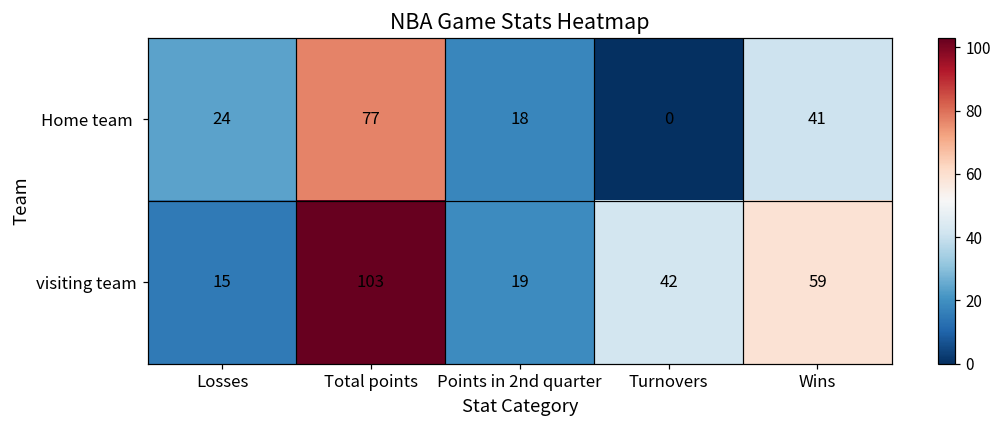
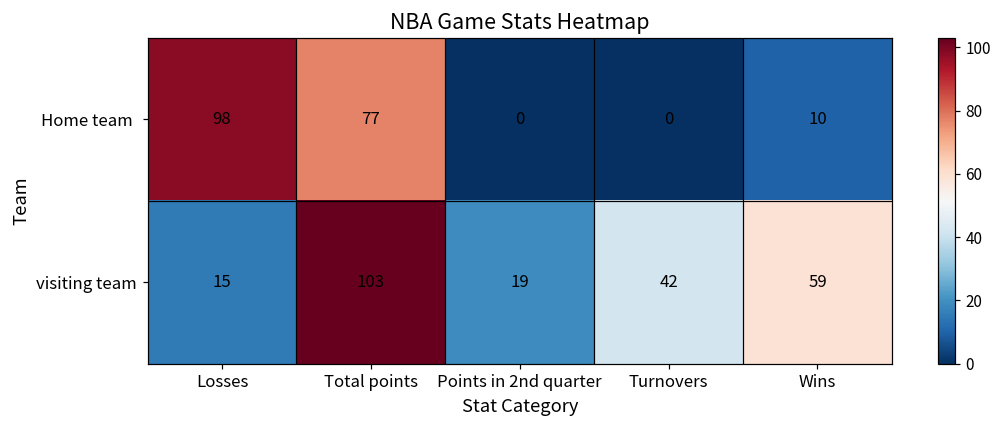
Home team, Losses: 24 -> 98
Home team, Points in 2nd quarter: 18 -> 0
Home team, Wins: 41 -> 10
